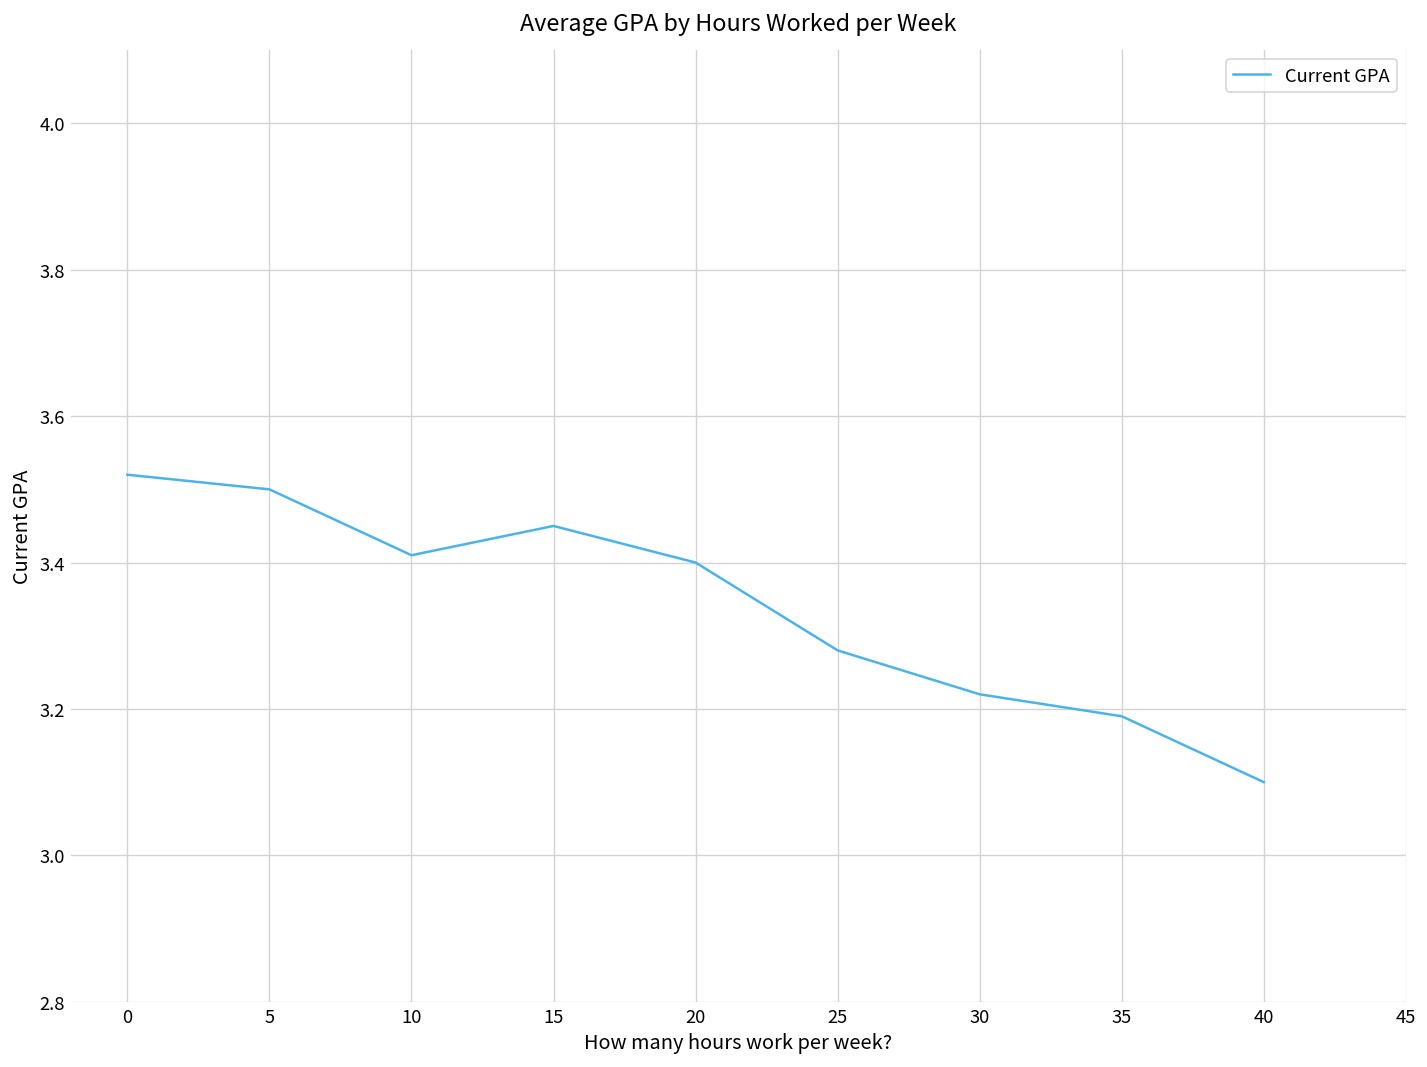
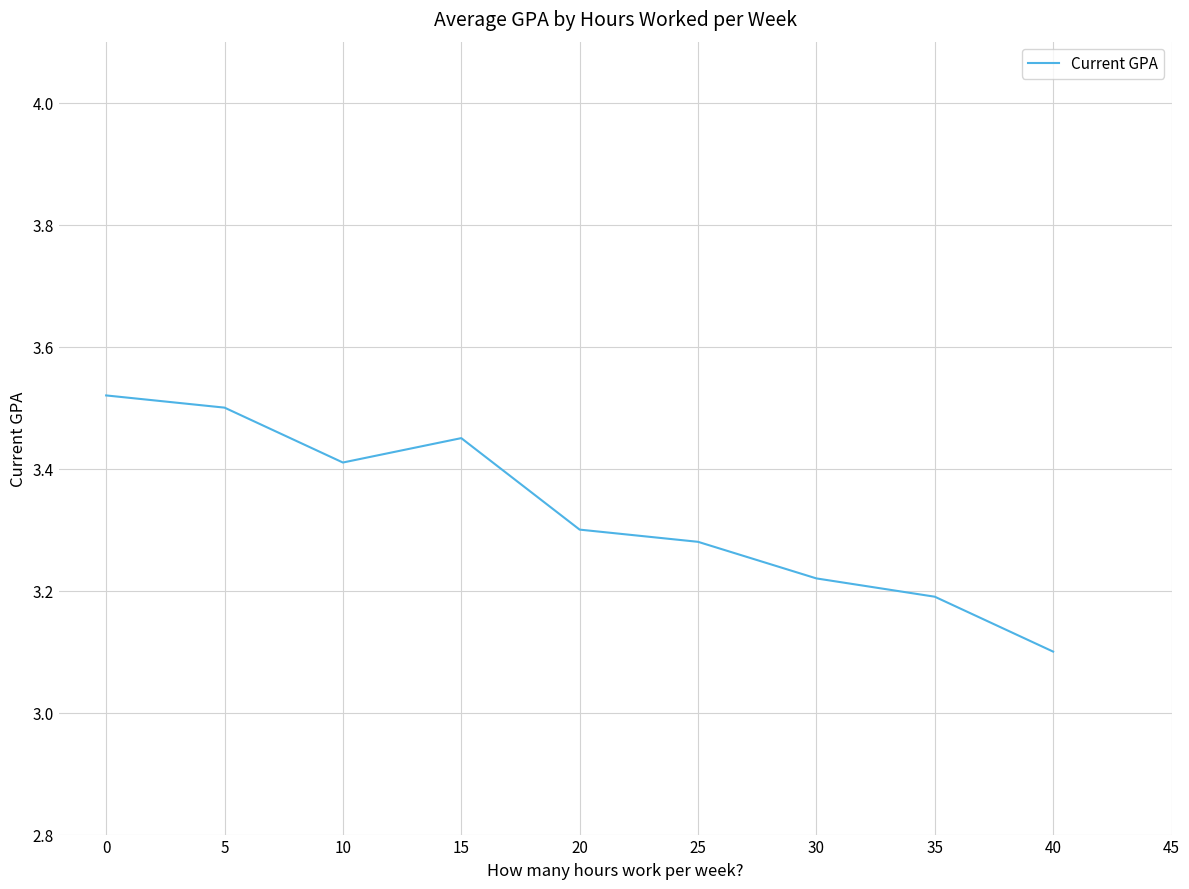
20: 3.4 -> 3.3
